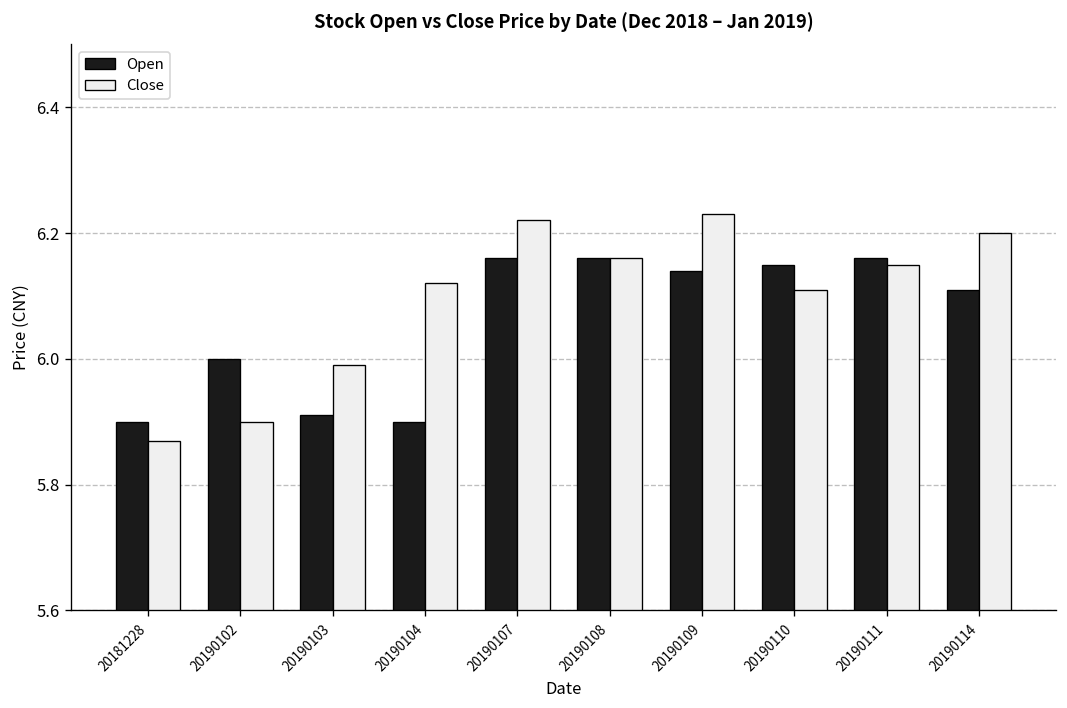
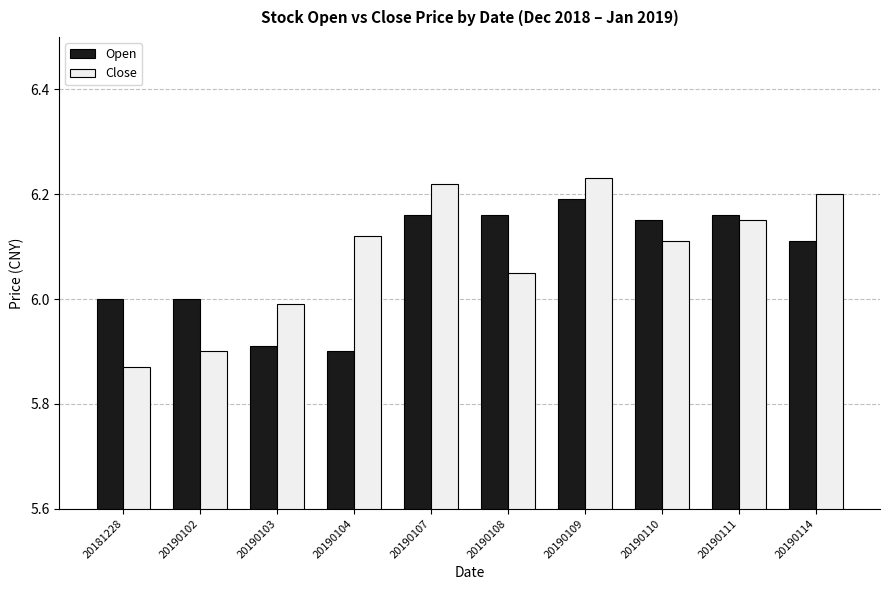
Open, 20181228: 5.9 -> 6.0
Close, 20190108: 6.16 -> 6.05
Open, 20190109: 6.14 -> 6.19
